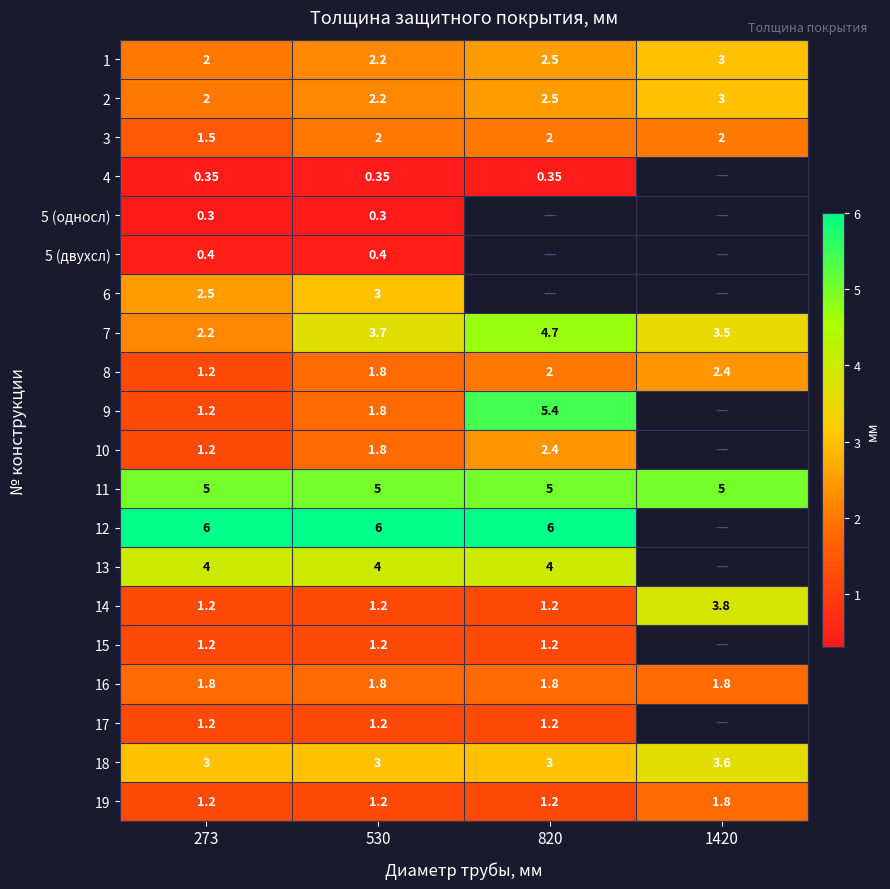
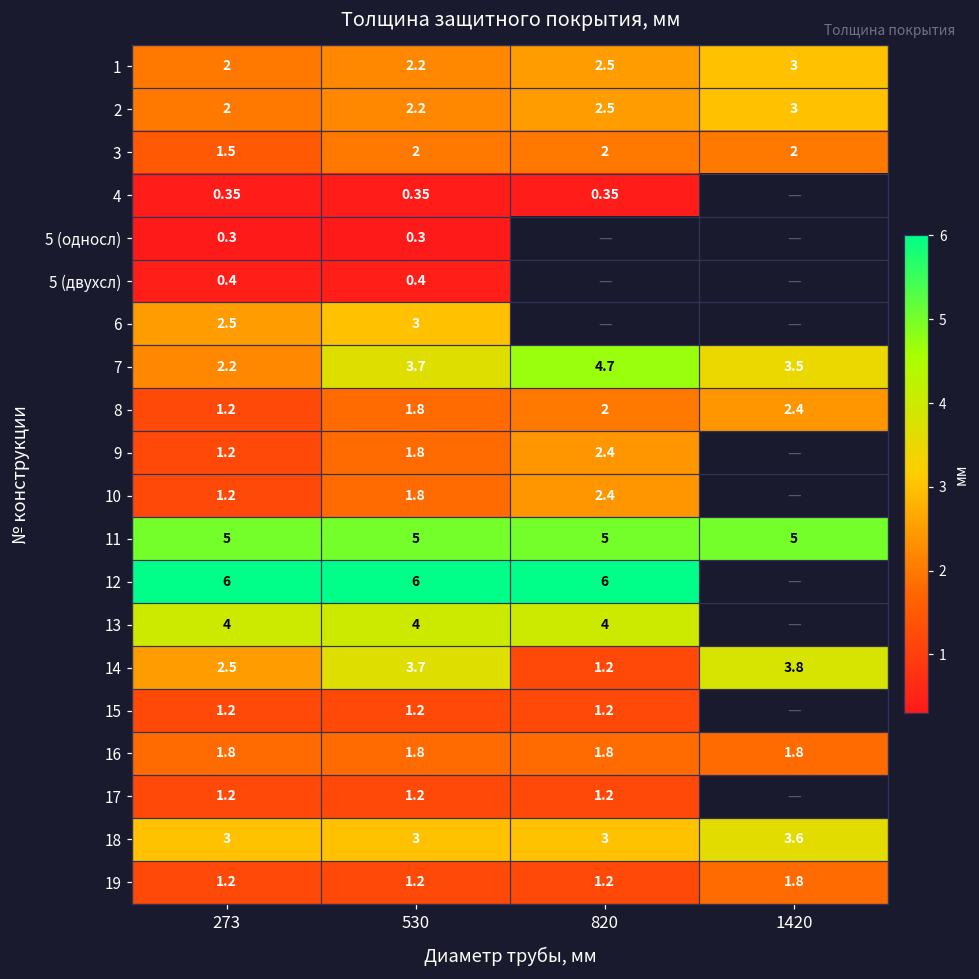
9, 820: 5.4 -> 2.4
14, 273: 1.2 -> 2.5
14, 530: 1.2 -> 3.7
